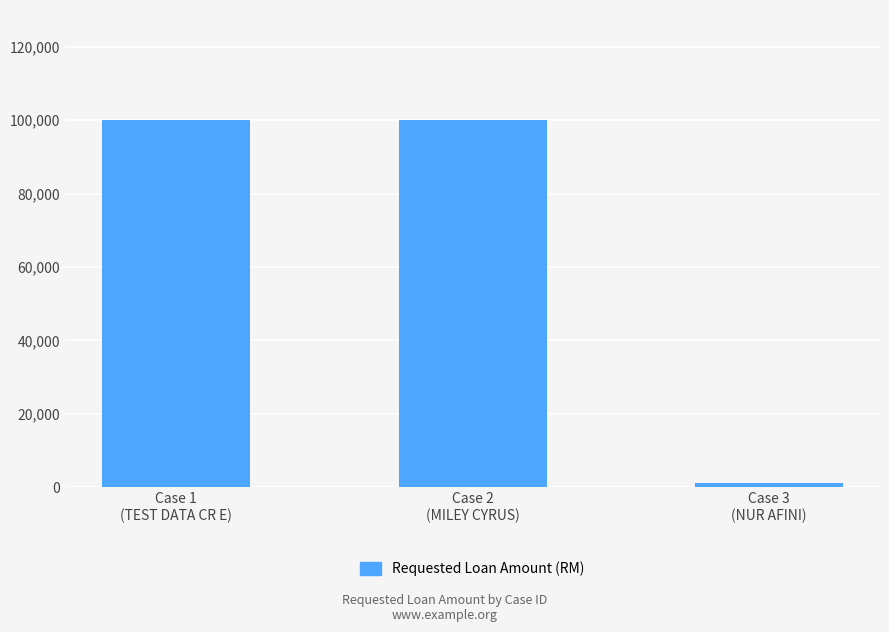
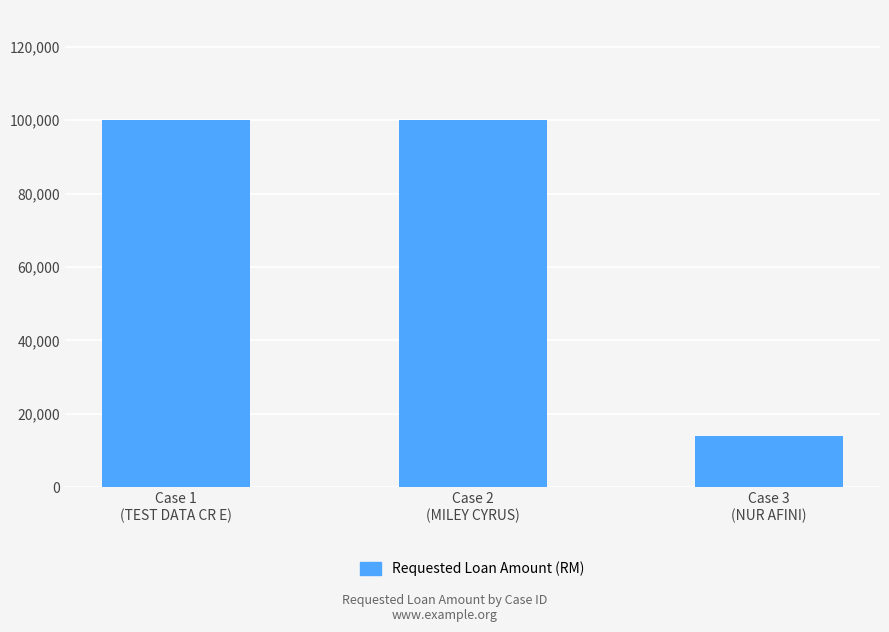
Case 3 (NUR AFINI): 1,000 -> 14,000
